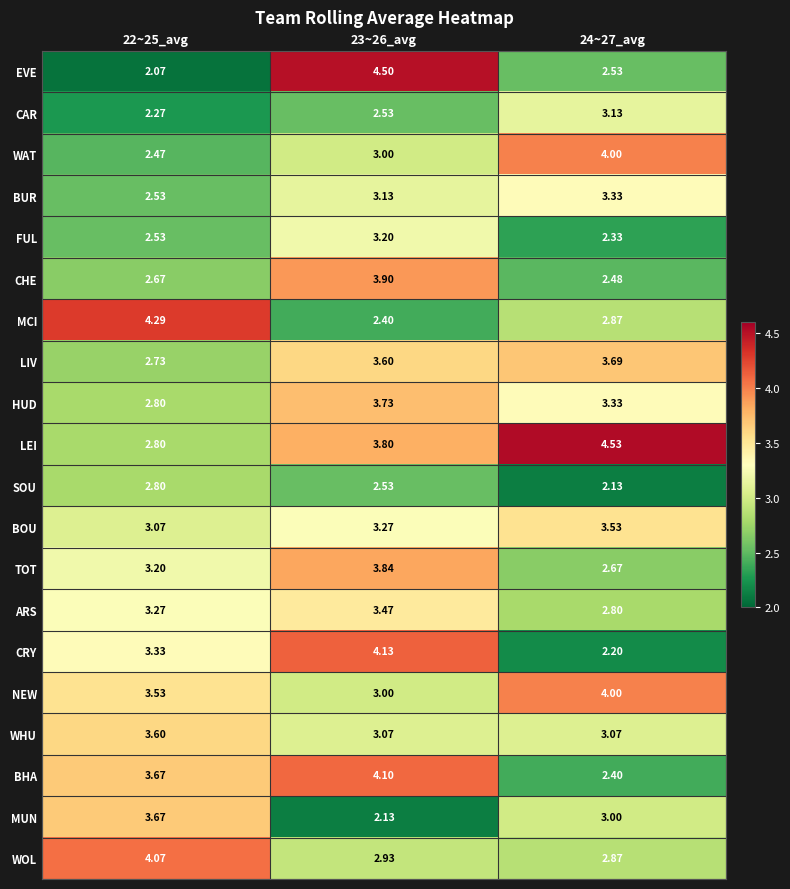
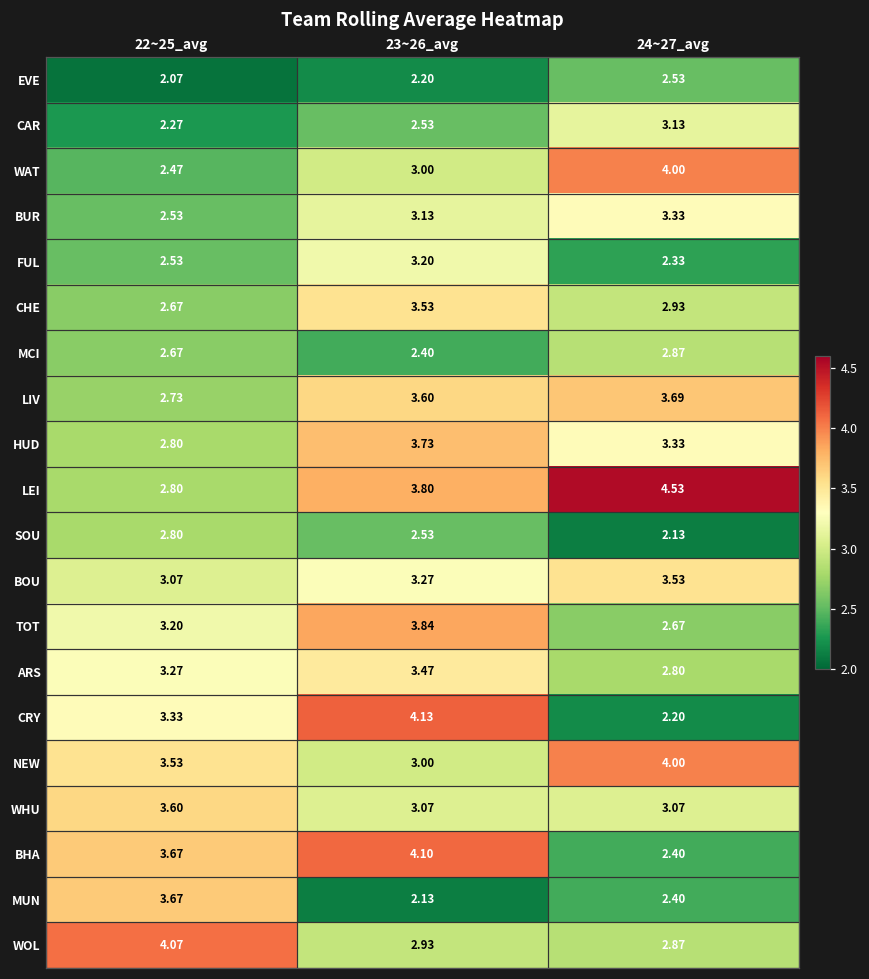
EVE, 23~26_avg: 4.50 -> 2.20
CHE, 23~26_avg: 3.90 -> 3.53
CHE, 24~27_avg: 2.48 -> 2.93
MCI, 22~25_avg: 4.29 -> 2.67
MUN, 24~27_avg: 3.00 -> 2.40
